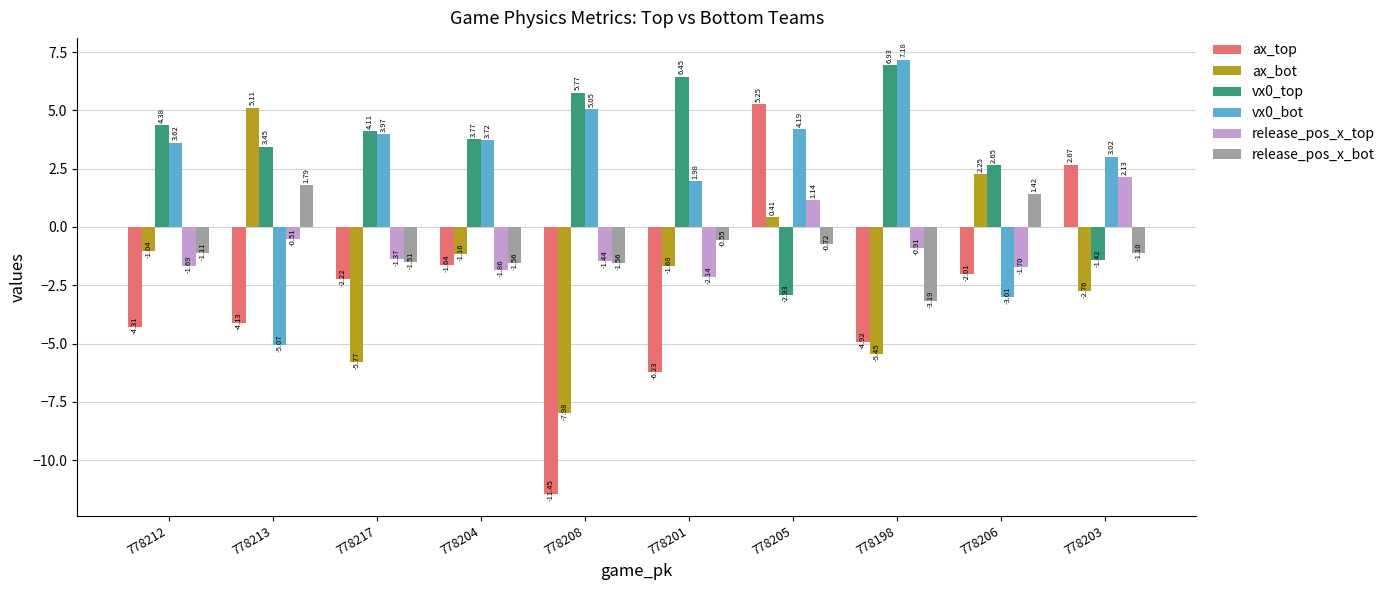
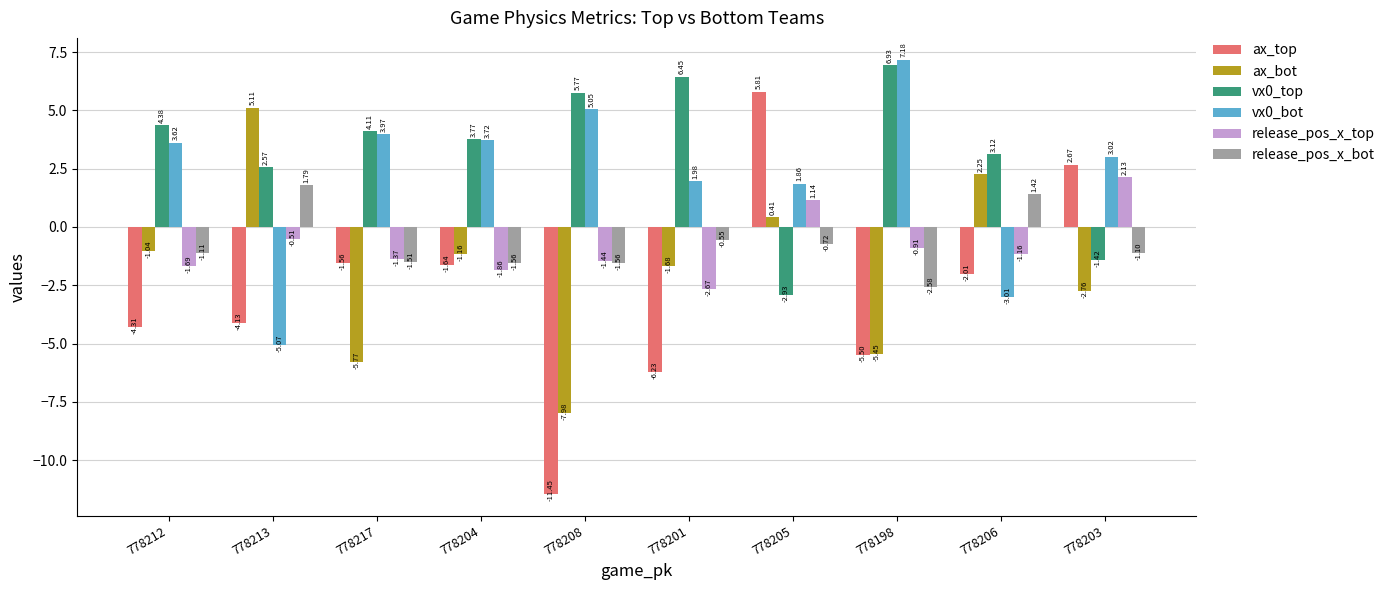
vx0_top, 778213: 3.45 -> 2.57
ax_top, 778217: -2.22 -> -1.56
release_pos_x_top, 778201: -2.14 -> -2.67
ax_top, 778205: 5.25 -> 5.81
vx0_bot, 778205: 4.19 -> 1.86
ax_top, 778198: -4.92 -> -5.50
release_pos_x_bot, 778198: -3.19 -> -2.58
vx0_top, 778206: 2.65 -> 3.12
release_pos_x_top, 778206: -1.70 -> -1.16
